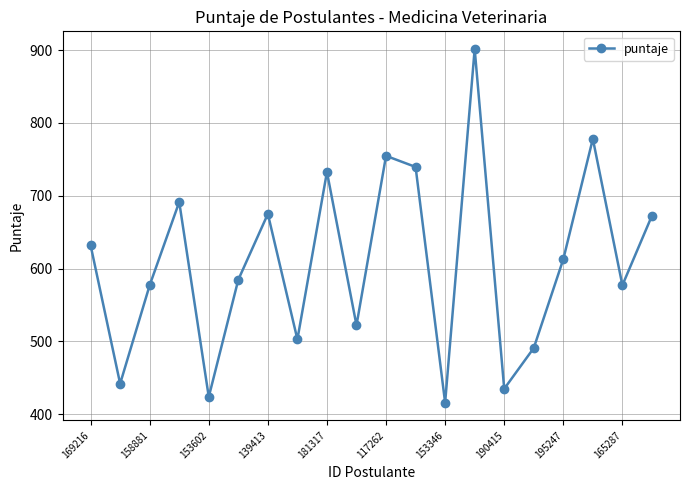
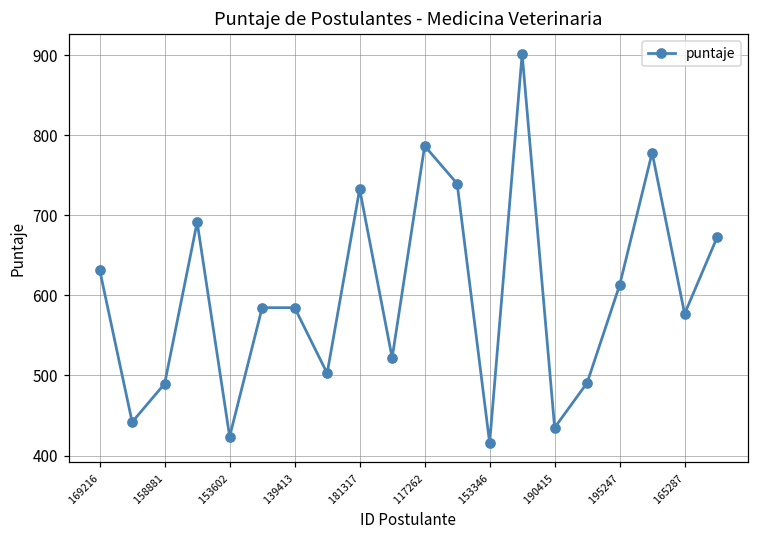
158881: 580 -> 490
139413: 680 -> 580
117262: 750 -> 790
